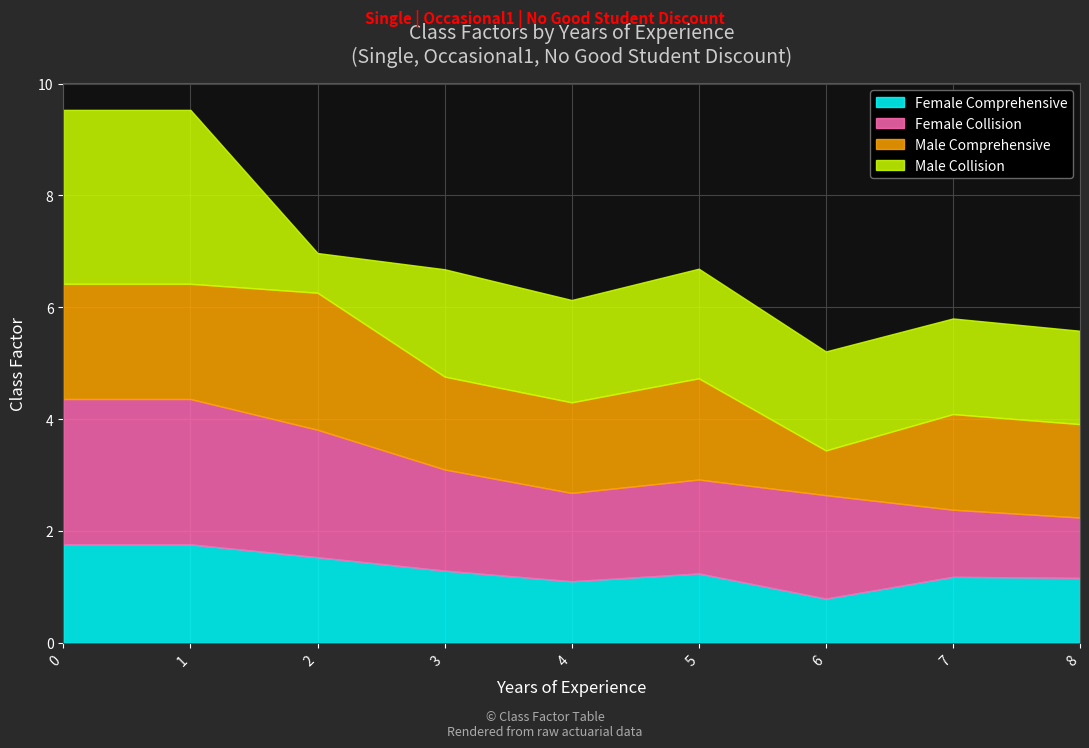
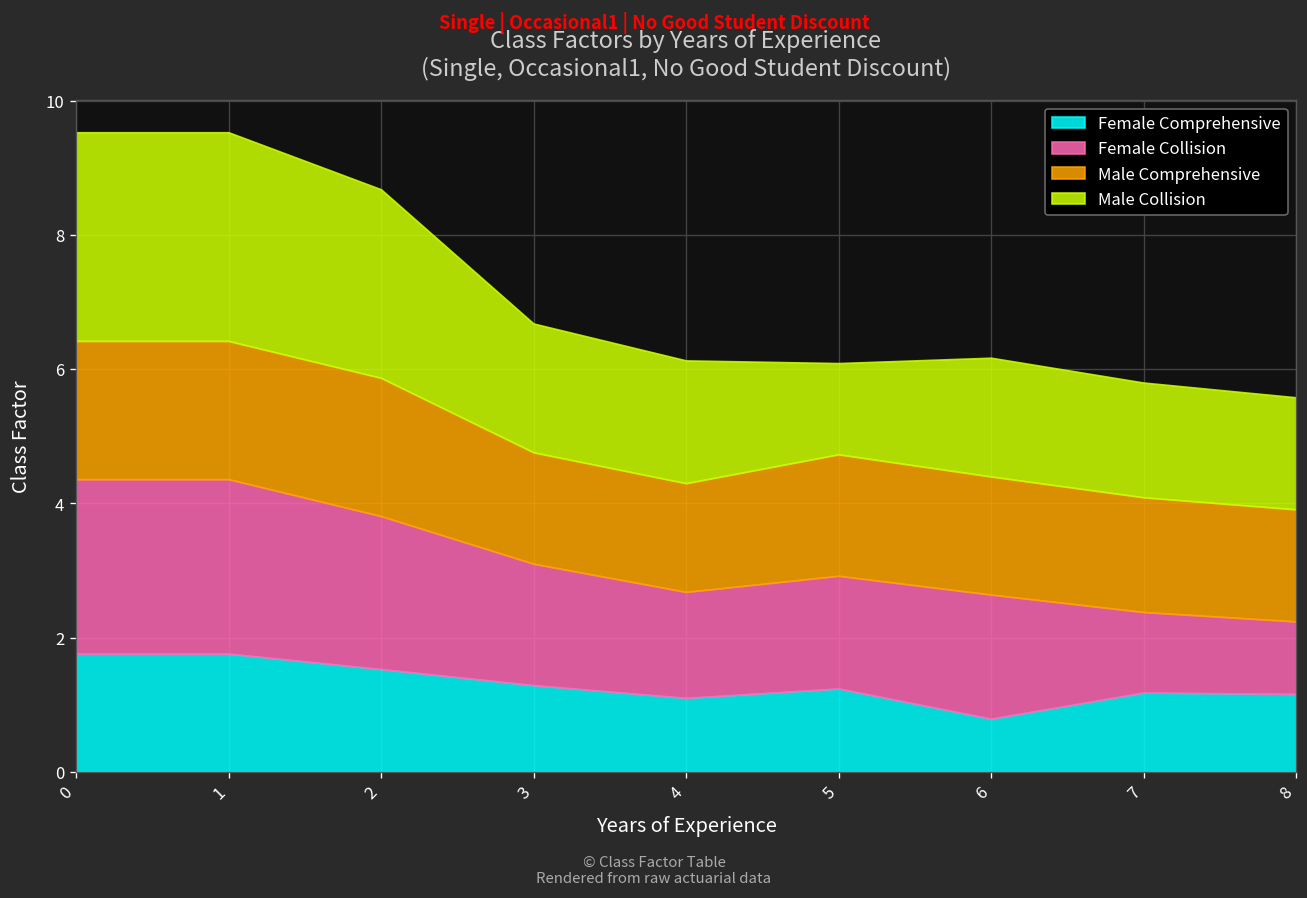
Male Comprehensive, 2: 2.5 -> 2.1
Male Collision, 2: 0.7 -> 2.8
Male Collision, 5: 2.0 -> 1.4
Male Comprehensive, 6: 0.8 -> 1.8
